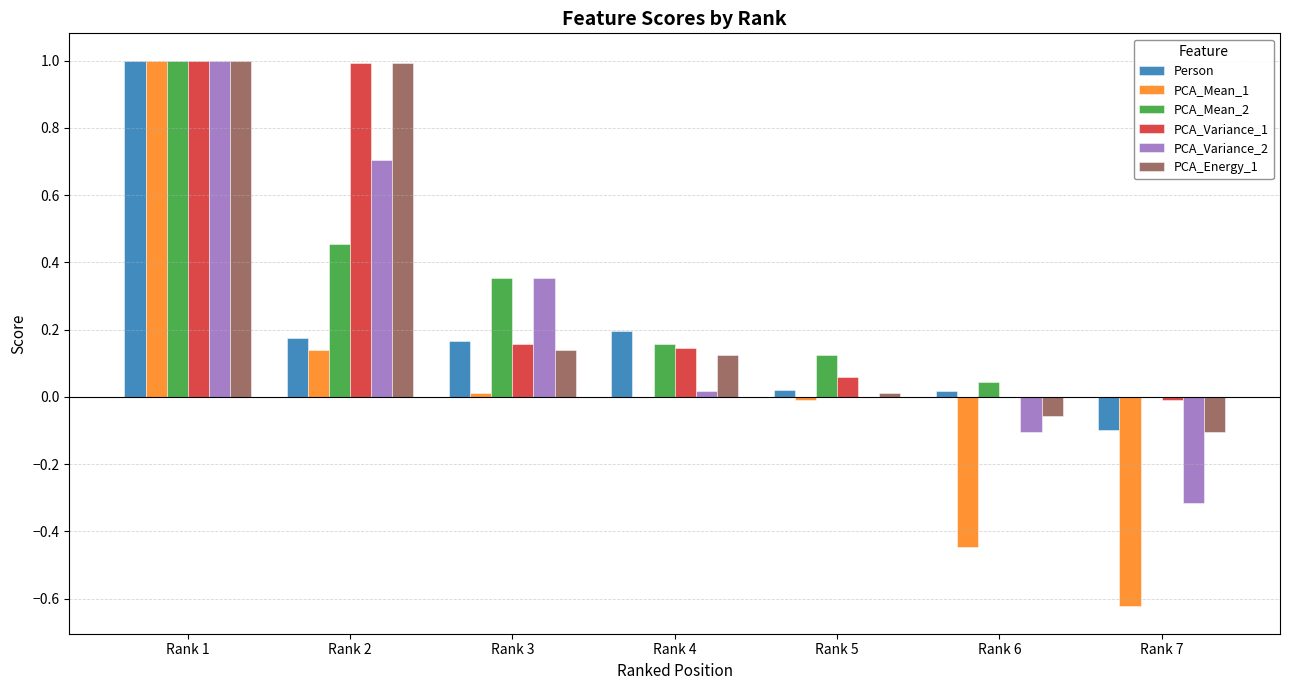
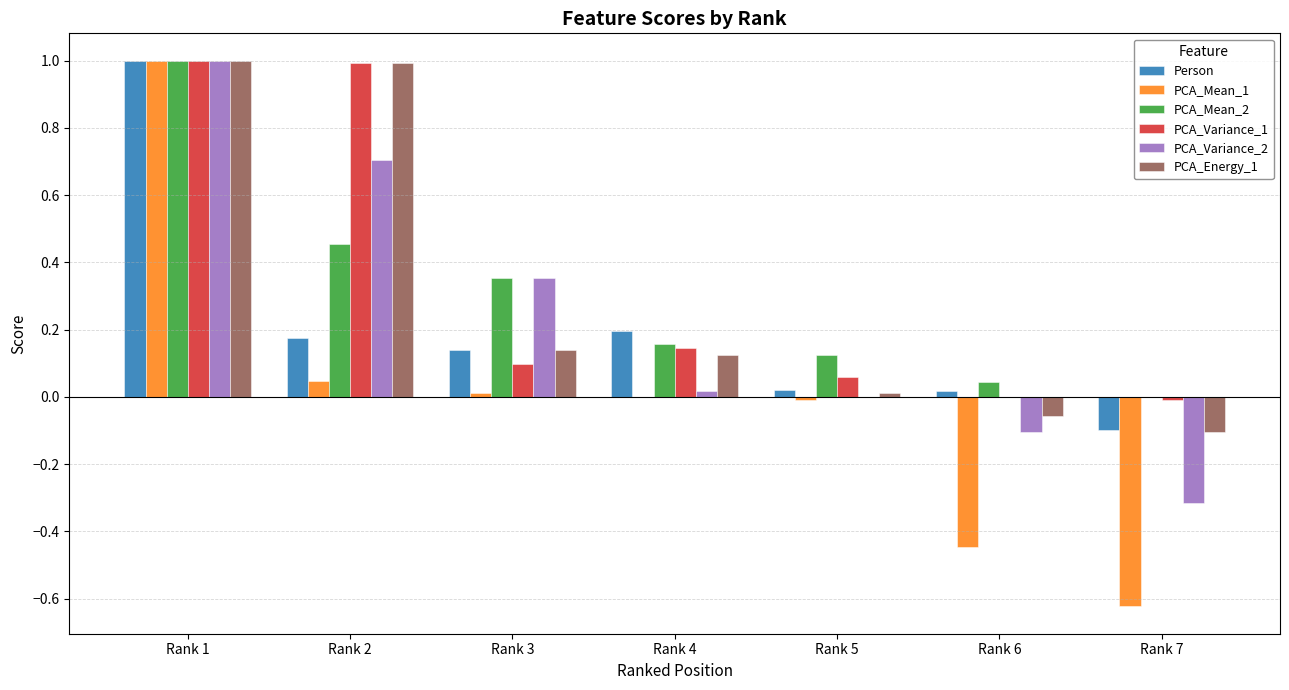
PCA_Mean_1, Rank 2: 0.14 -> 0.05
Person, Rank 3: 0.17 -> 0.14
PCA_Variance_1, Rank 3: 0.16 -> 0.10
